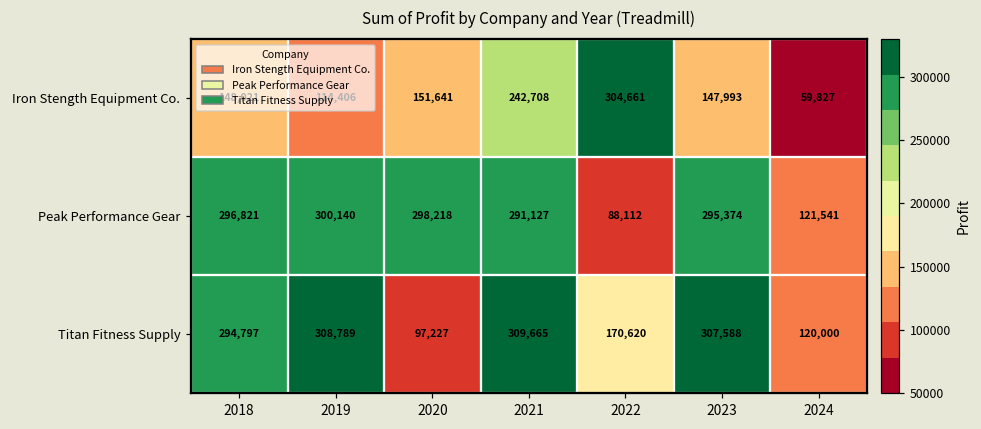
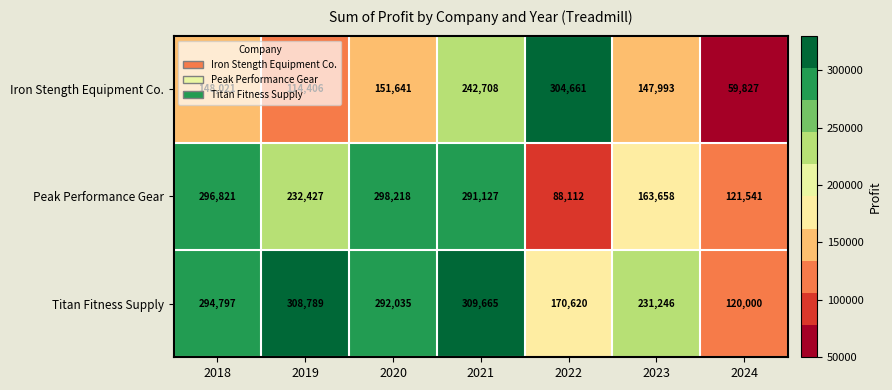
Peak Performance Gear, 2019: 300,140 -> 232,427
Peak Performance Gear, 2023: 295,374 -> 163,658
Titan Fitness Supply, 2020: 97,227 -> 292,035
Titan Fitness Supply, 2023: 307,588 -> 231,246
